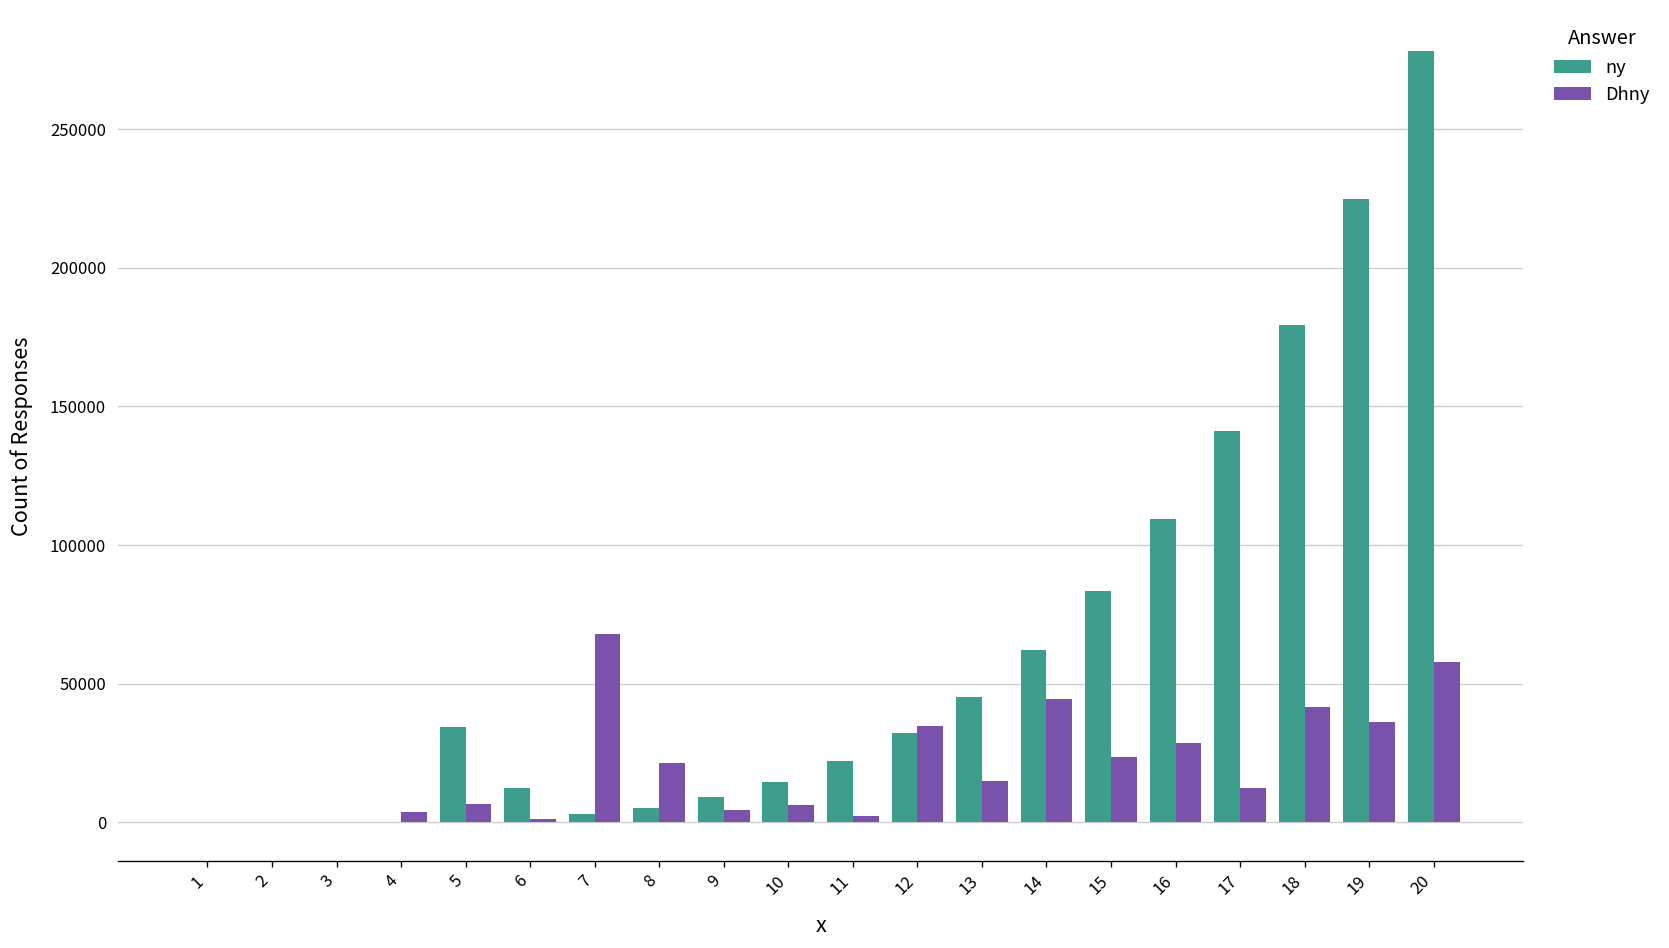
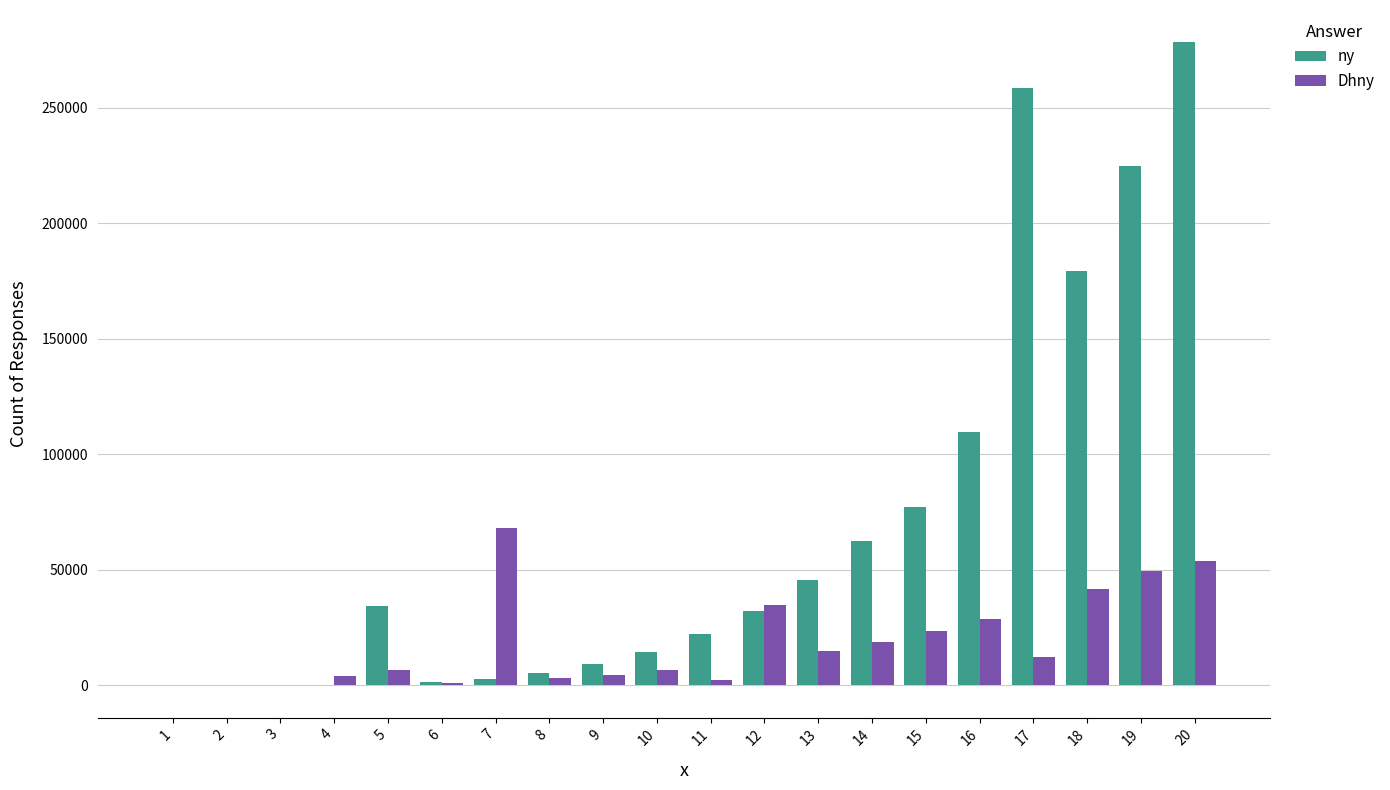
ny, 6: 12000 -> 1000
Dhny, 8: 21000 -> 3000
Dhny, 14: 44000 -> 19000
ny, 15: 83000 -> 77000
ny, 17: 141000 -> 259000
Dhny, 19: 36000 -> 49000
Dhny, 20: 58000 -> 54000
